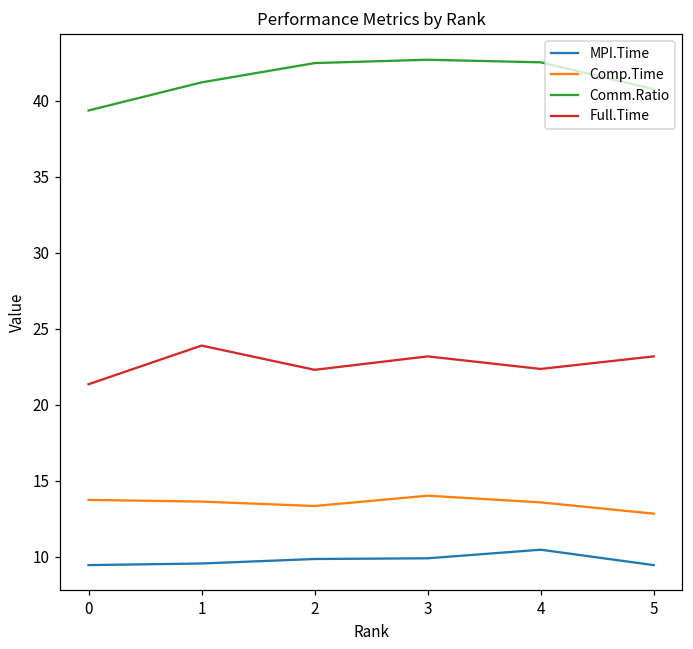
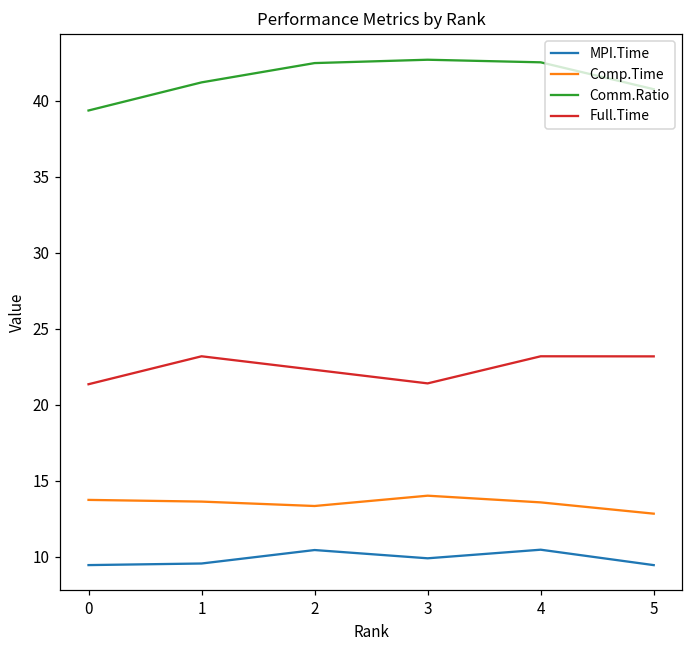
Full.Time, 1: 23.9 -> 23.2
MPI.Time, 2: 9.9 -> 10.4
Full.Time, 3: 23.2 -> 21.4
Full.Time, 4: 22.4 -> 23.2
